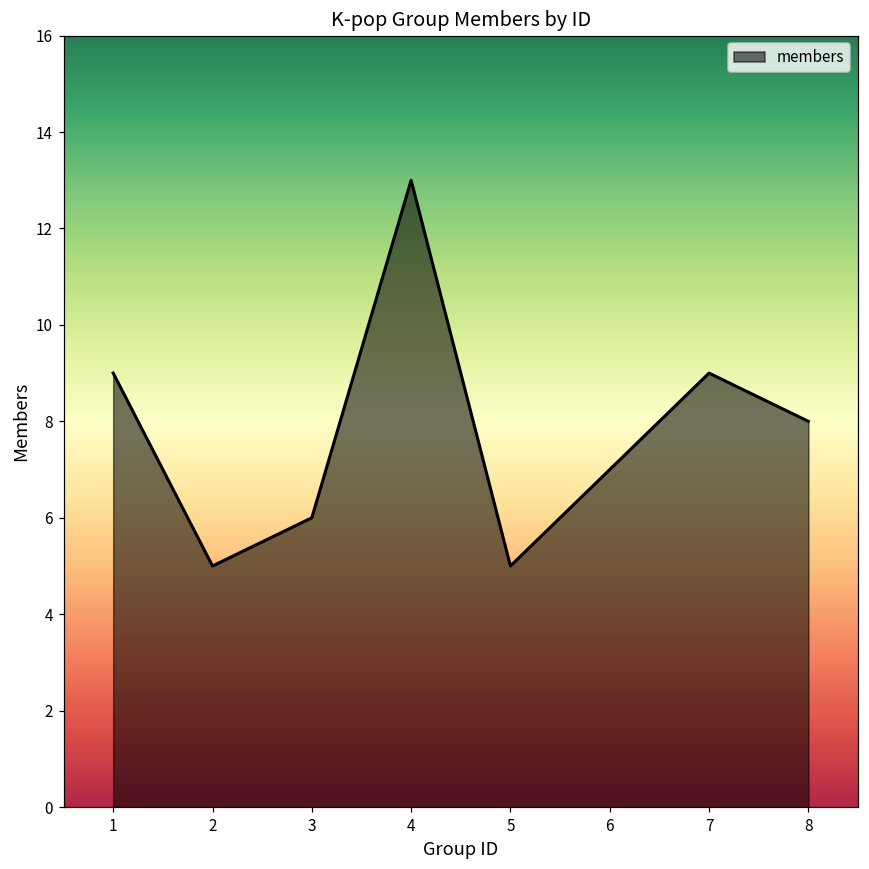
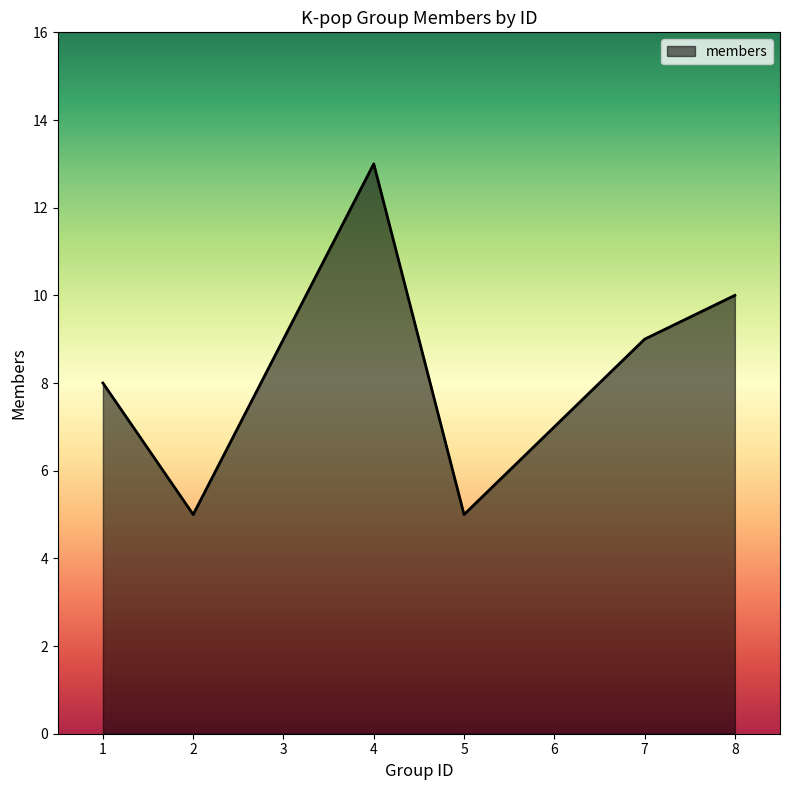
1: 9 -> 8
3: 6 -> 9
8: 8 -> 10
